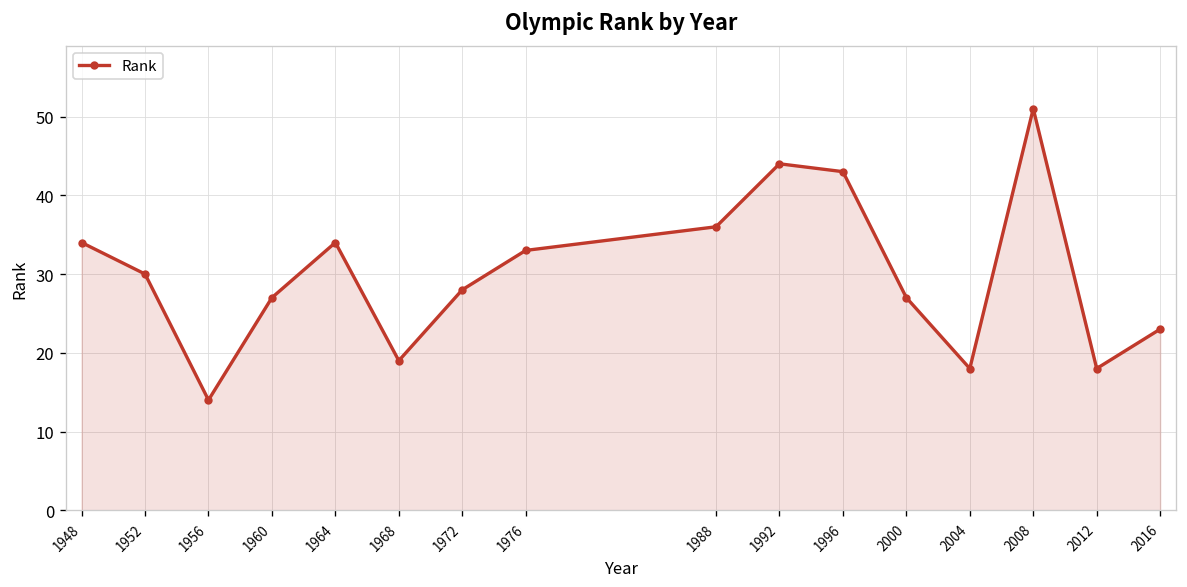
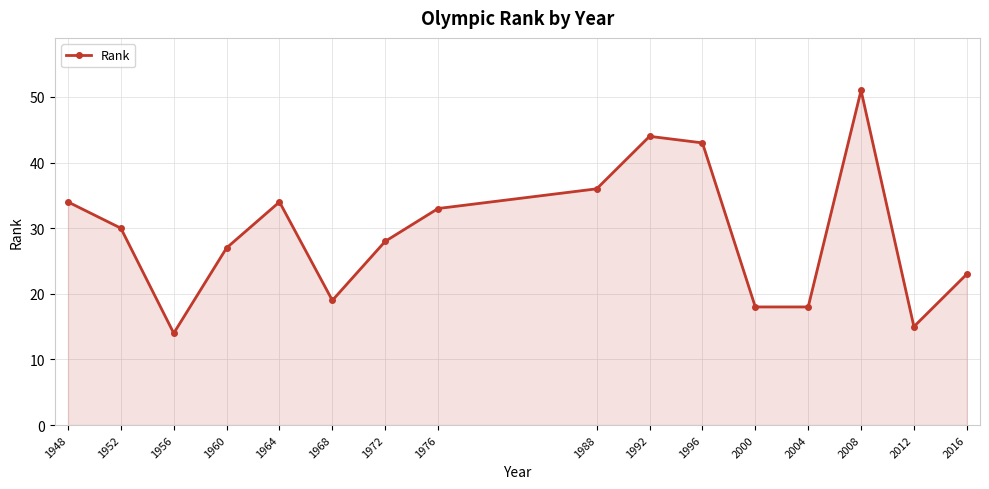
2000: 27 -> 18
2012: 18 -> 15
